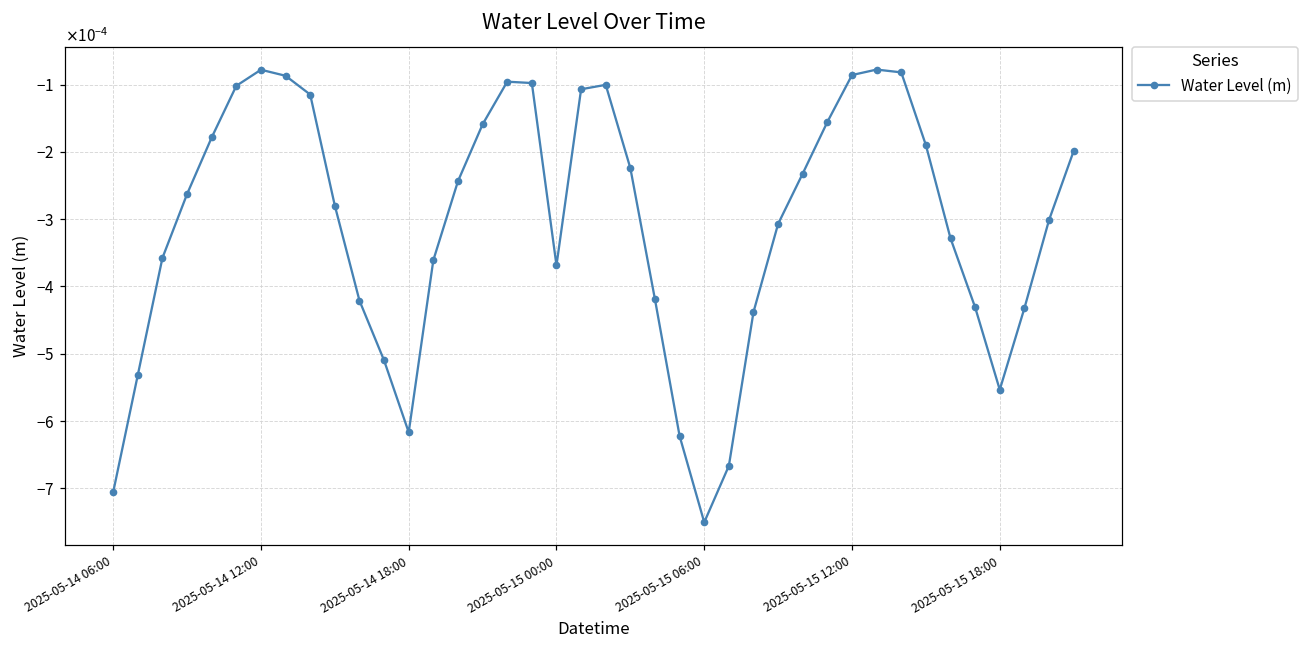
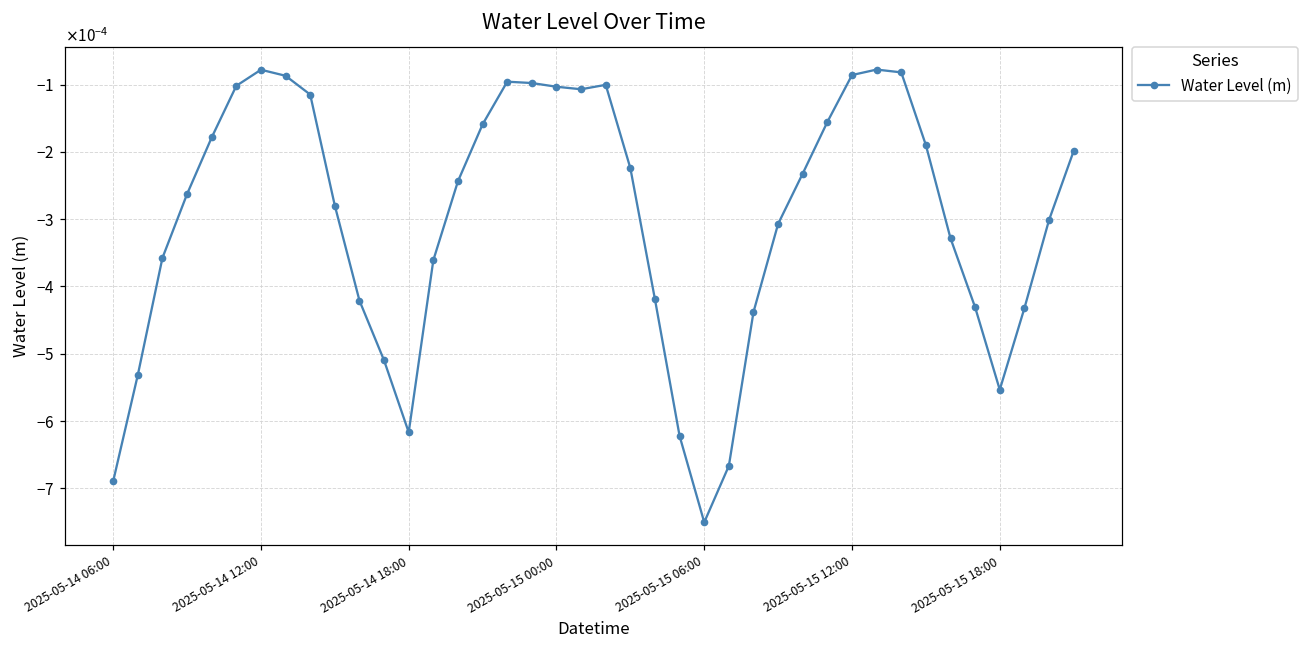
2025-05-14 06:00: -0.00071 -> -0.00069
2025-05-15 00:00: -0.00037 -> -0.00010
